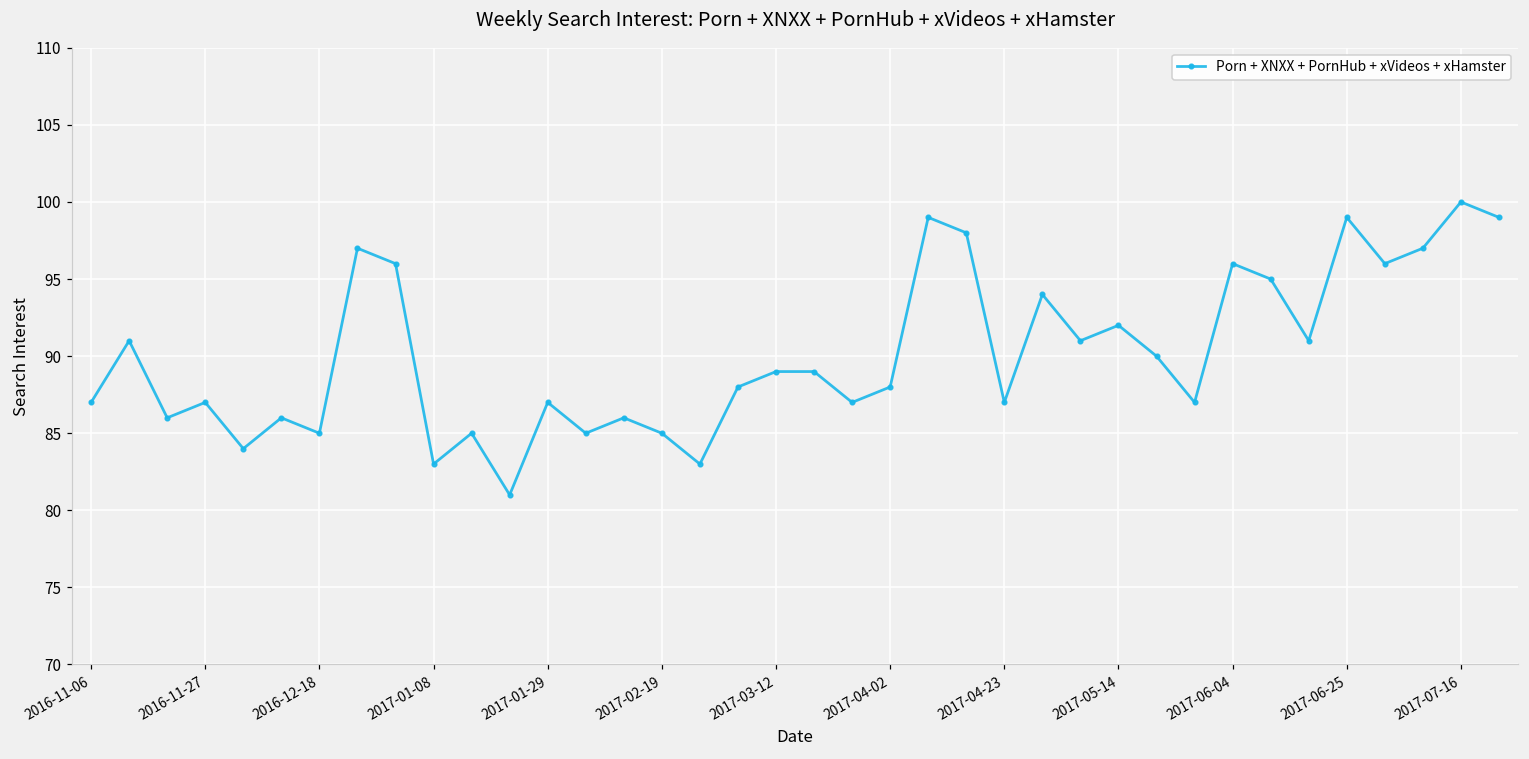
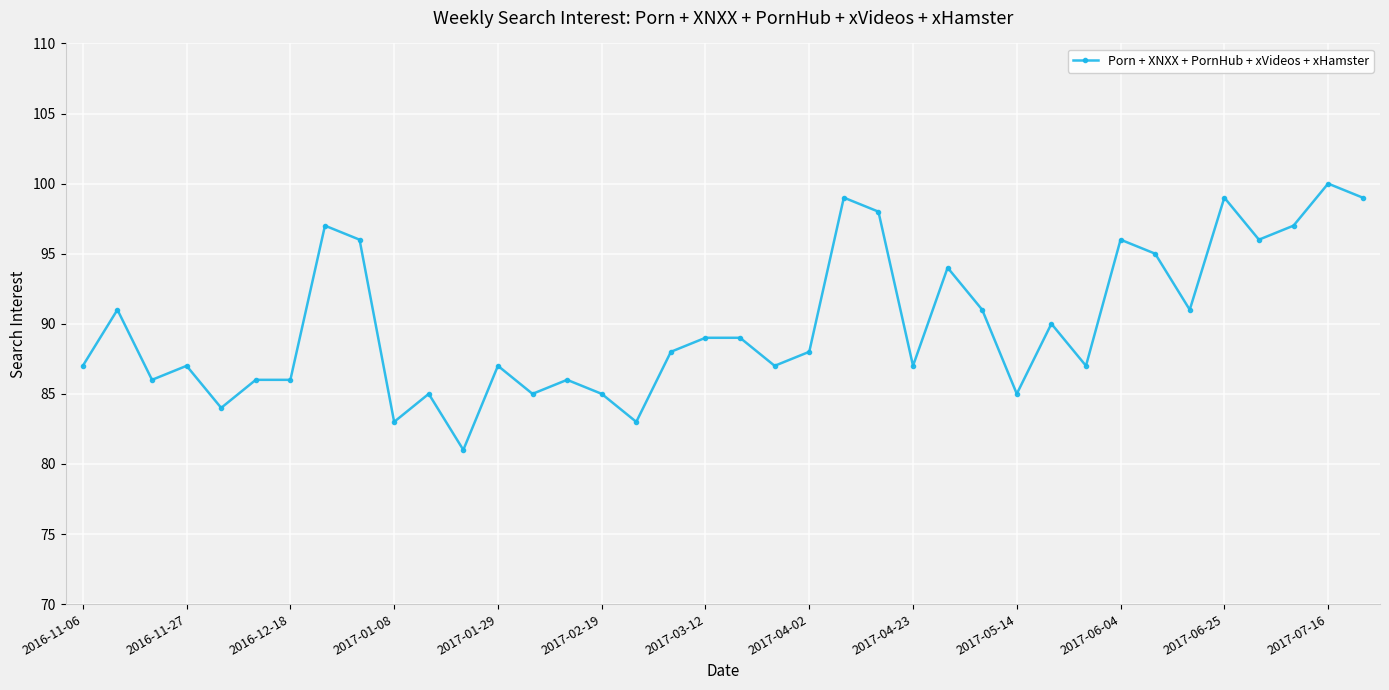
2016-12-18: 85 -> 86
2017-05-14: 92 -> 85
